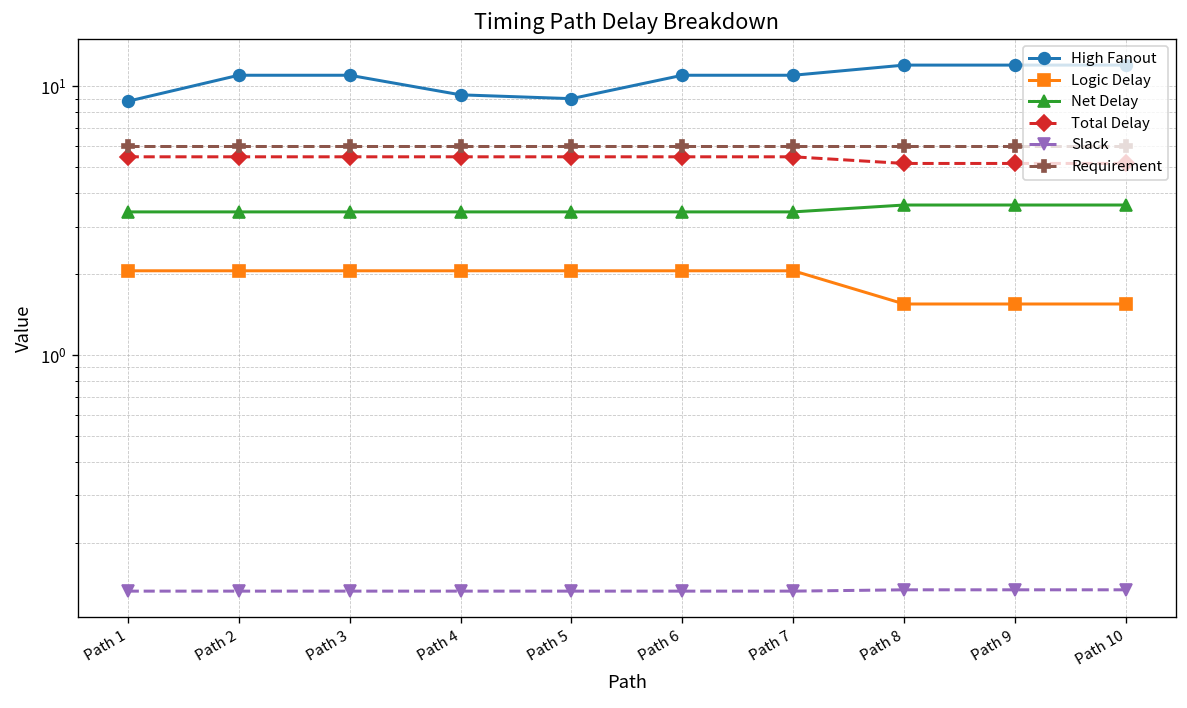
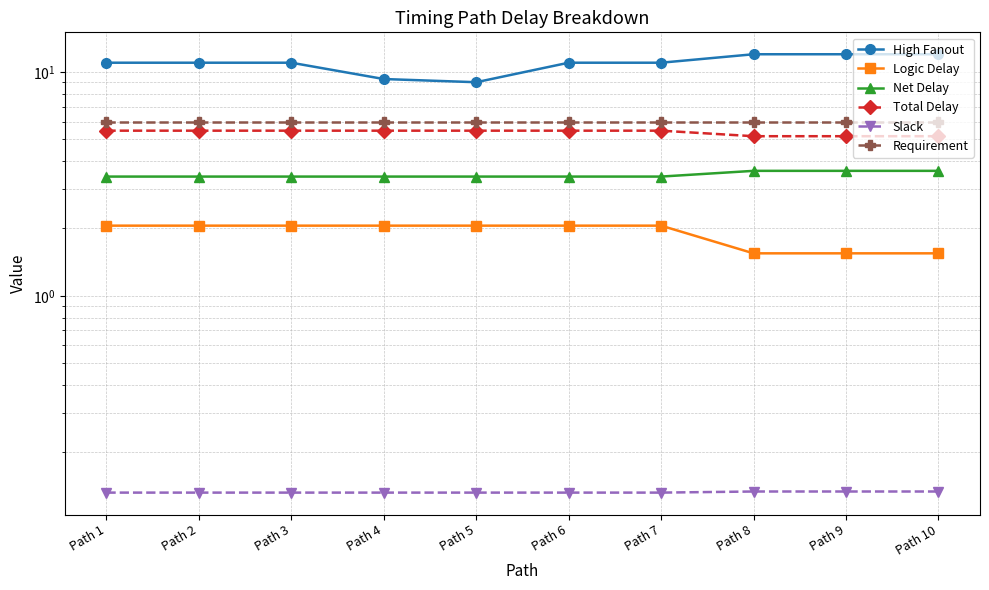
High Fanout, Path 1: 8.8 -> 11
